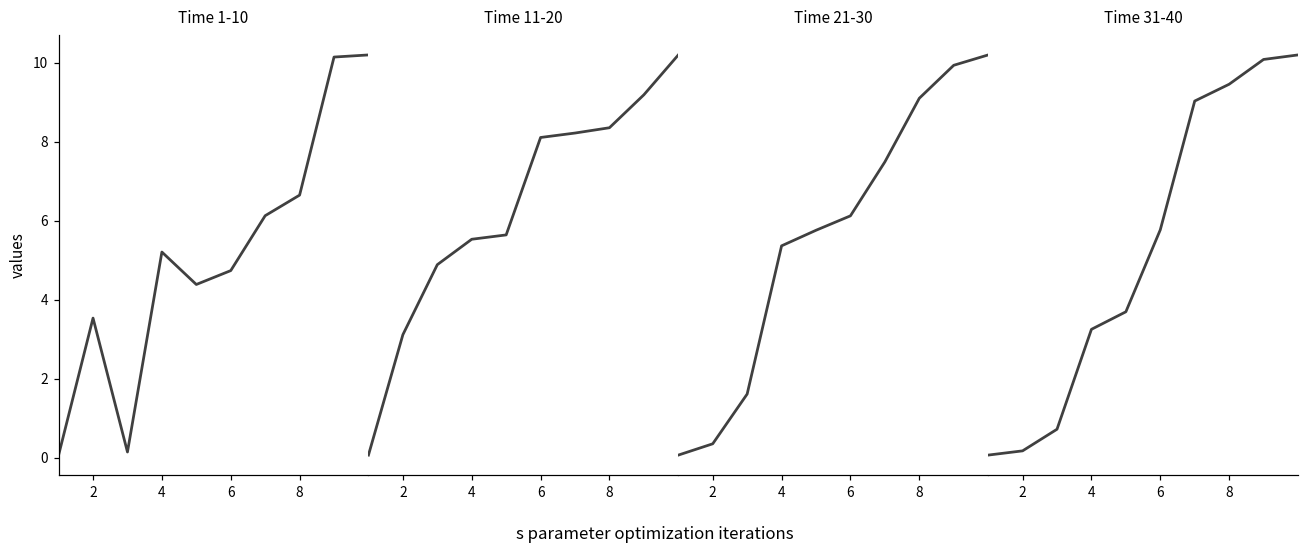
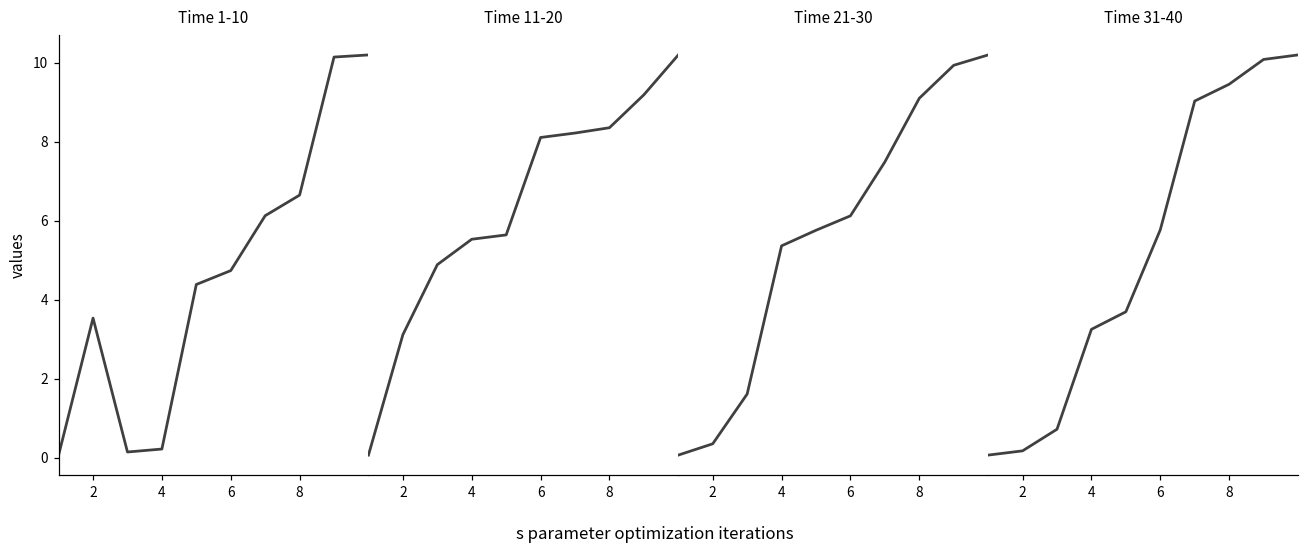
Time 1-10, 4: 5.2 -> 0.2
